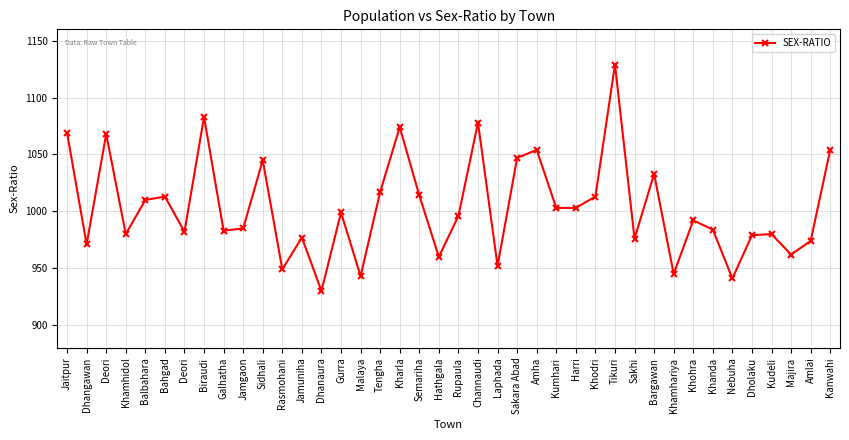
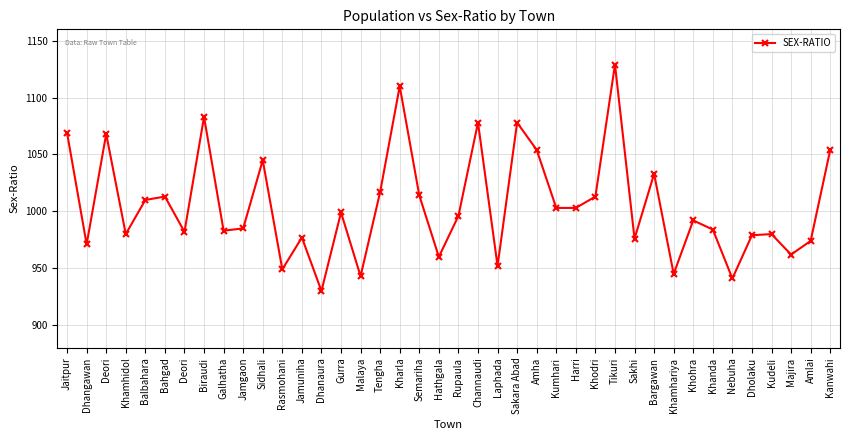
Kharla: 1074 -> 1110
Sakara Abad: 1047 -> 1078
